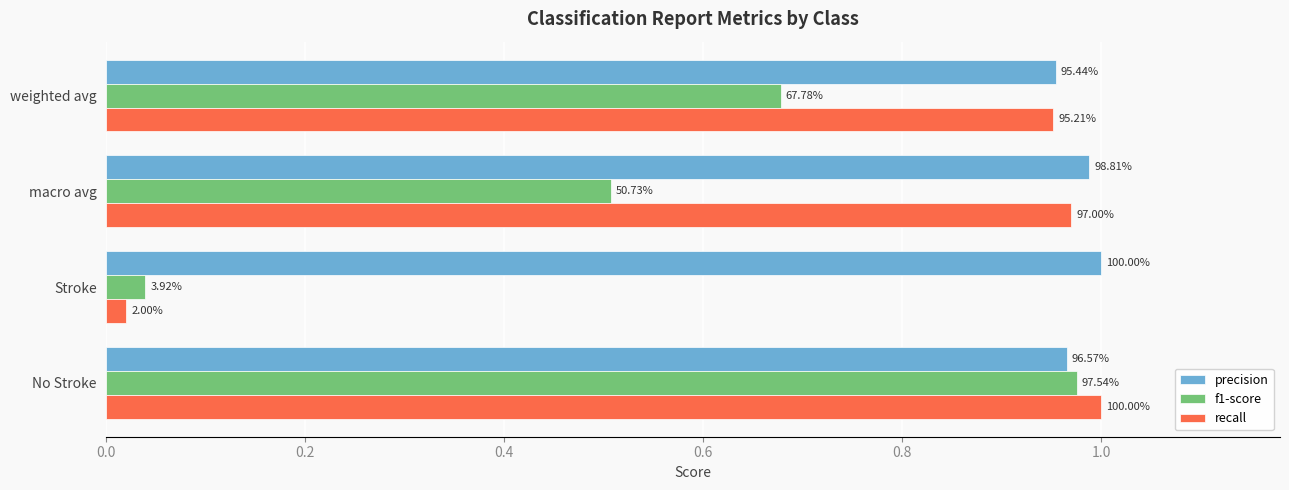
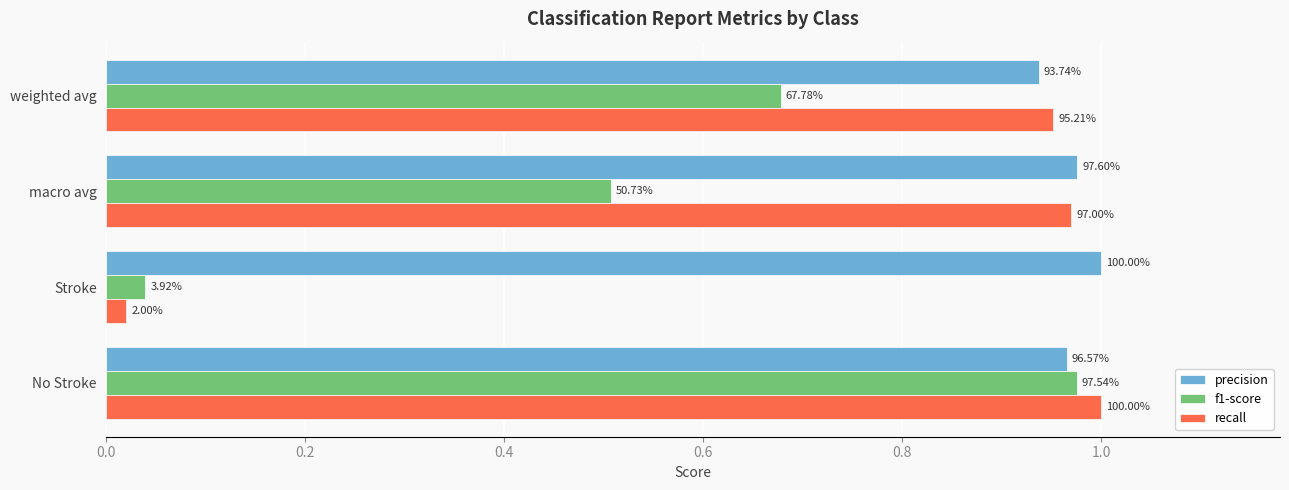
precision, weighted avg: 95.44% -> 93.74%
precision, macro avg: 98.81% -> 97.60%
